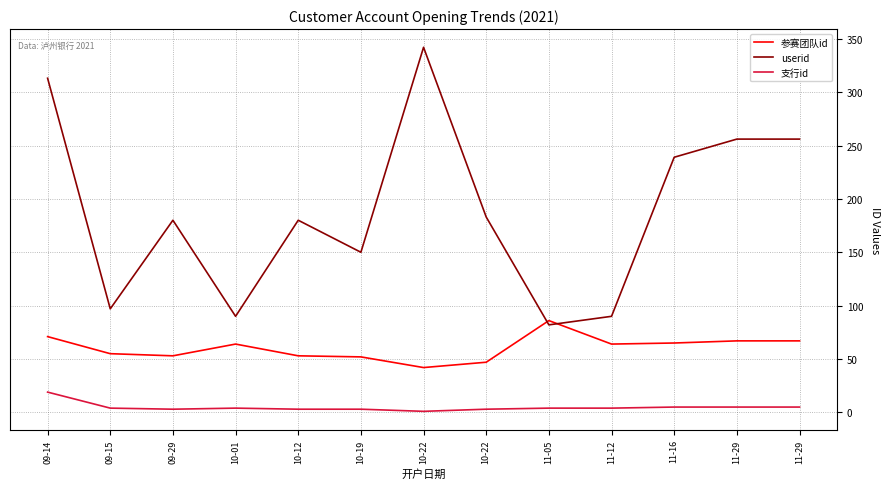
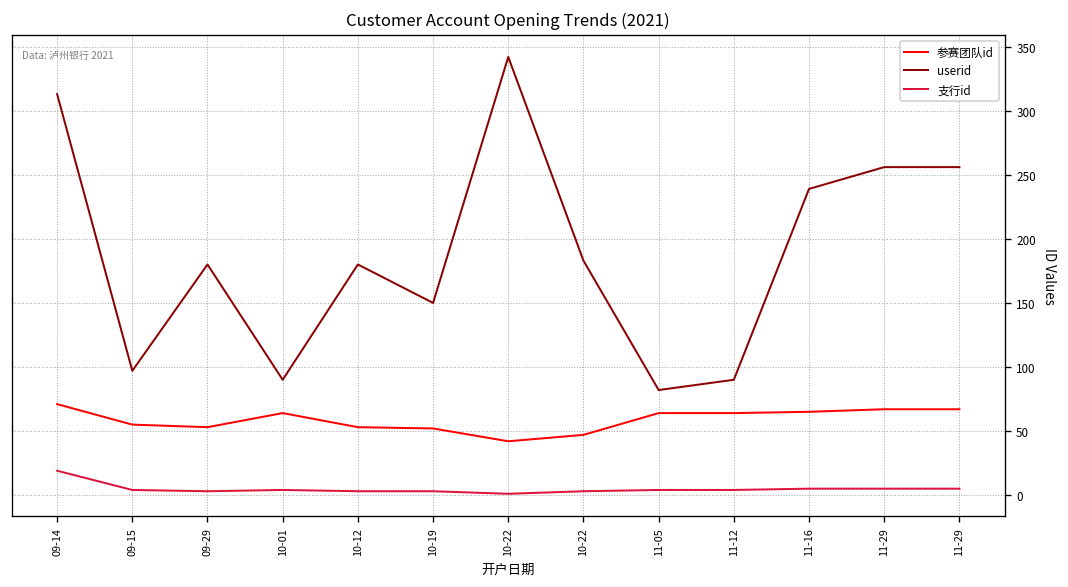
参赛团队id, 11-05: 86 -> 64
